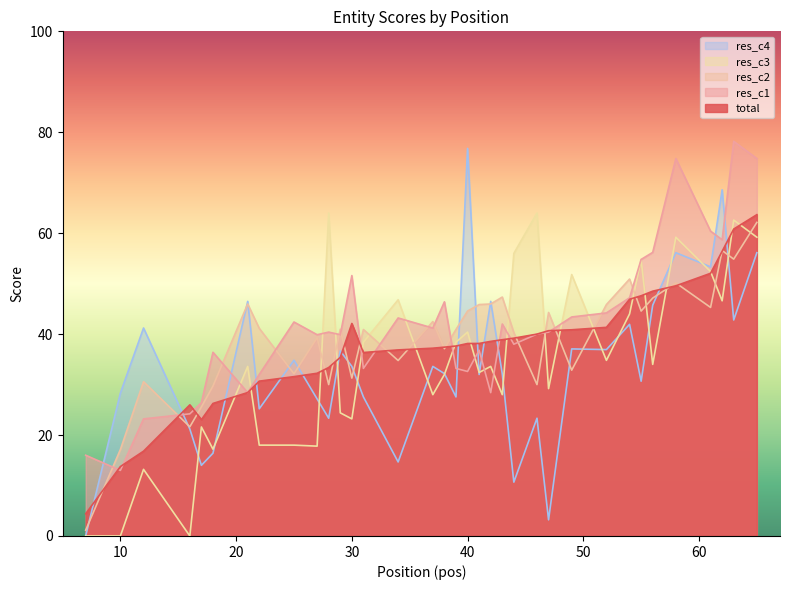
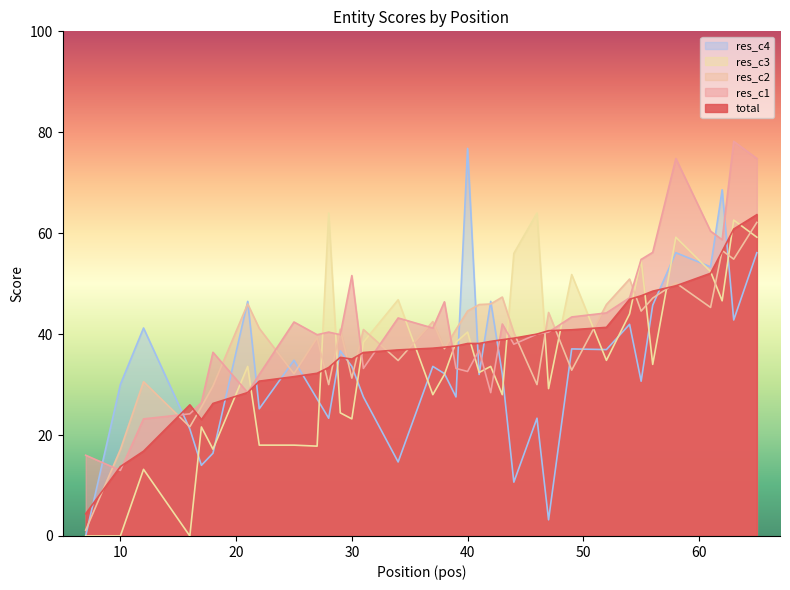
res_c4, 10: 28 -> 30
total, 30: 42 -> 35
